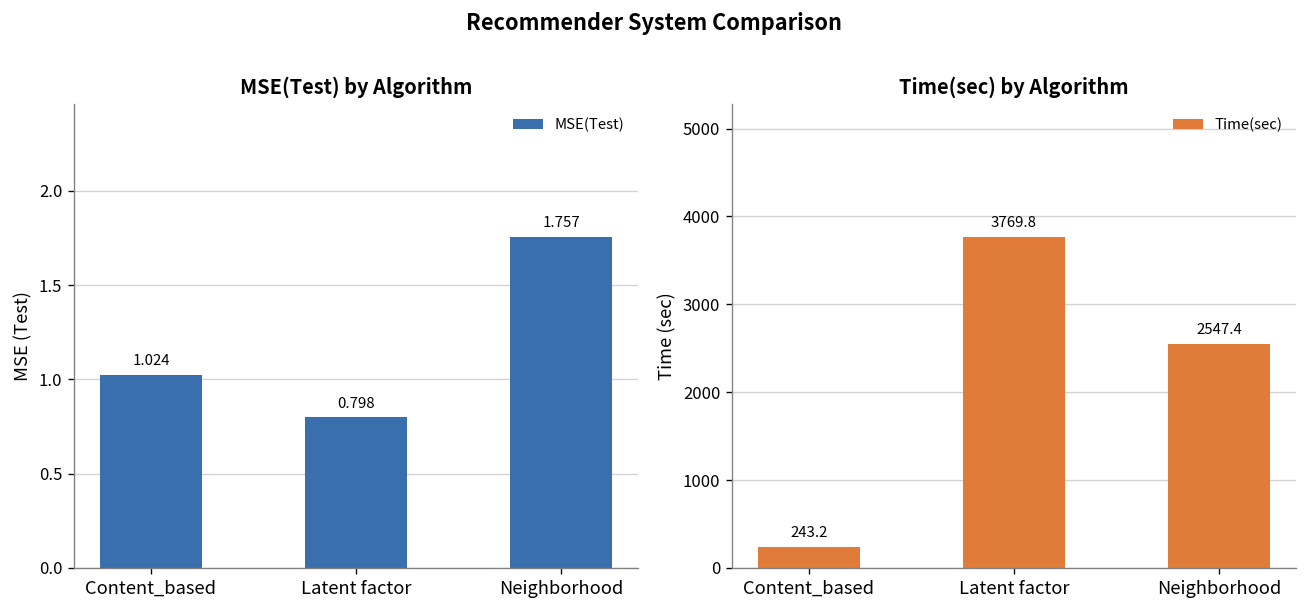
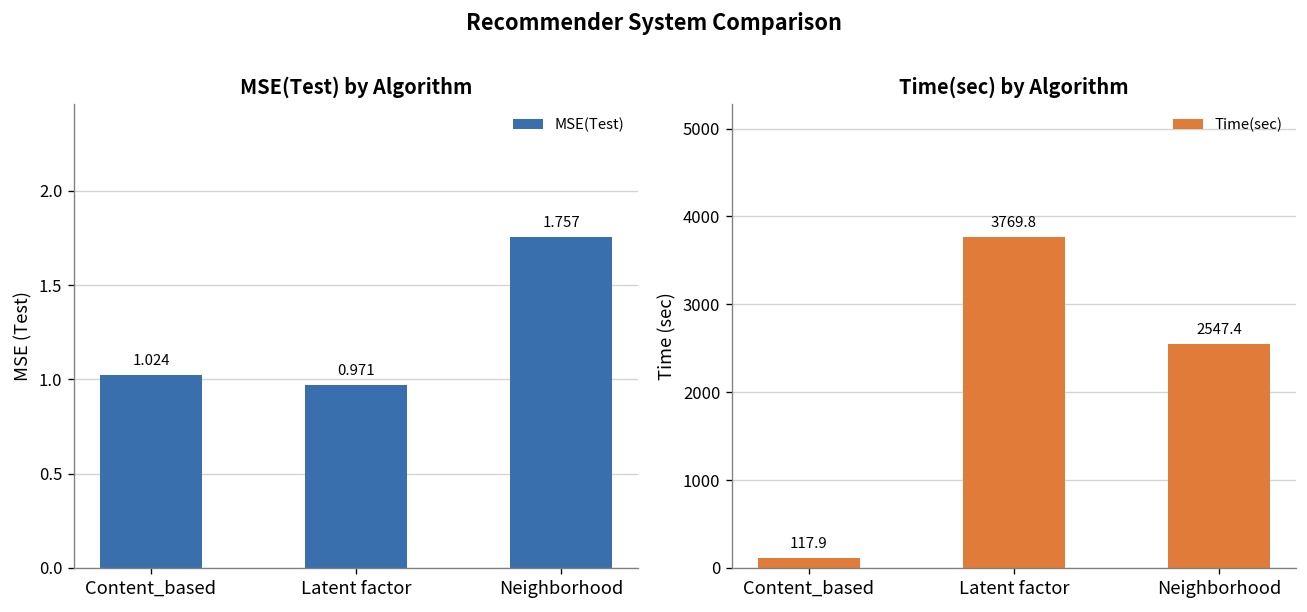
MSE(Test) by Algorithm, Latent factor: 0.798 -> 0.971
Time(sec) by Algorithm, Content_based: 243.2 -> 117.9
